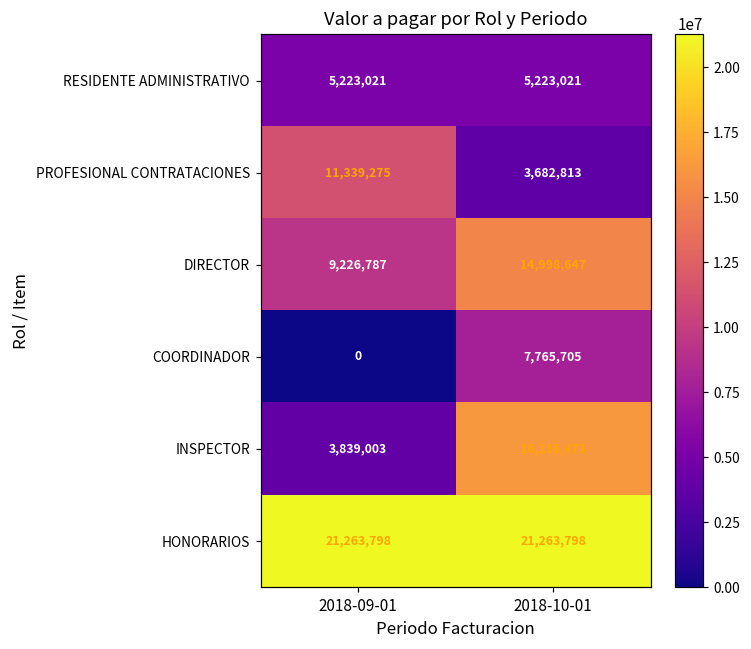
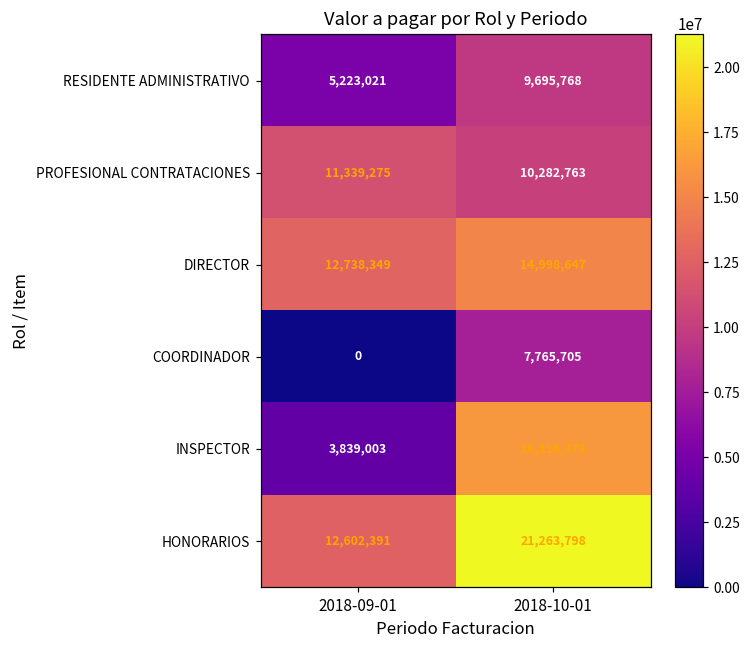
RESIDENTE ADMINISTRATIVO, 2018-10-01: 5,223,021 -> 9,695,768
PROFESIONAL CONTRATACIONES, 2018-10-01: 3,682,813 -> 10,282,763
DIRECTOR, 2018-09-01: 9,226,787 -> 12,738,349
HONORARIOS, 2018-09-01: 21,263,798 -> 12,602,391
